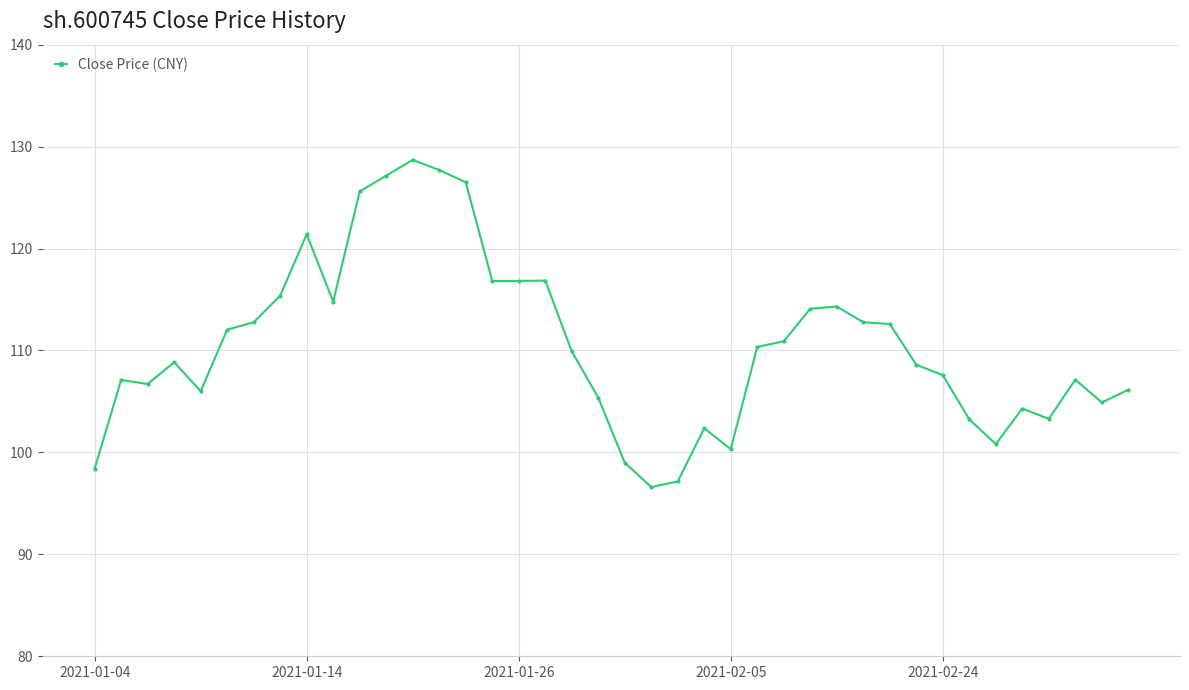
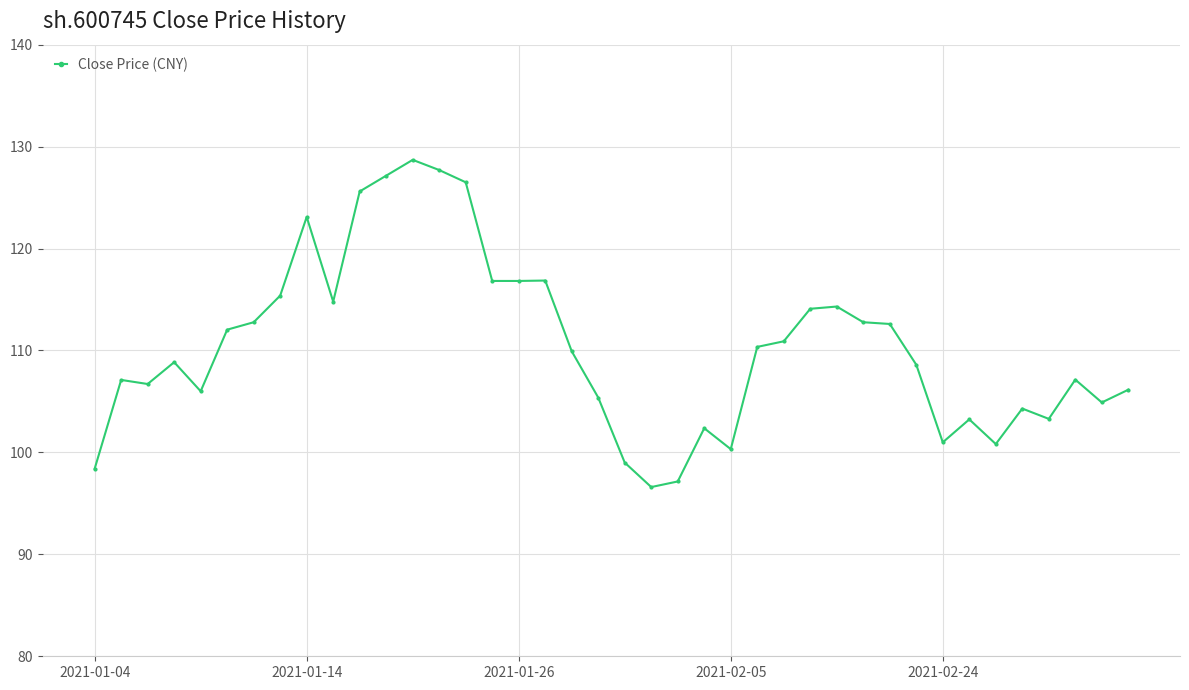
2021-01-14: 121.4 -> 123.1
2021-02-24: 107.6 -> 101.0
